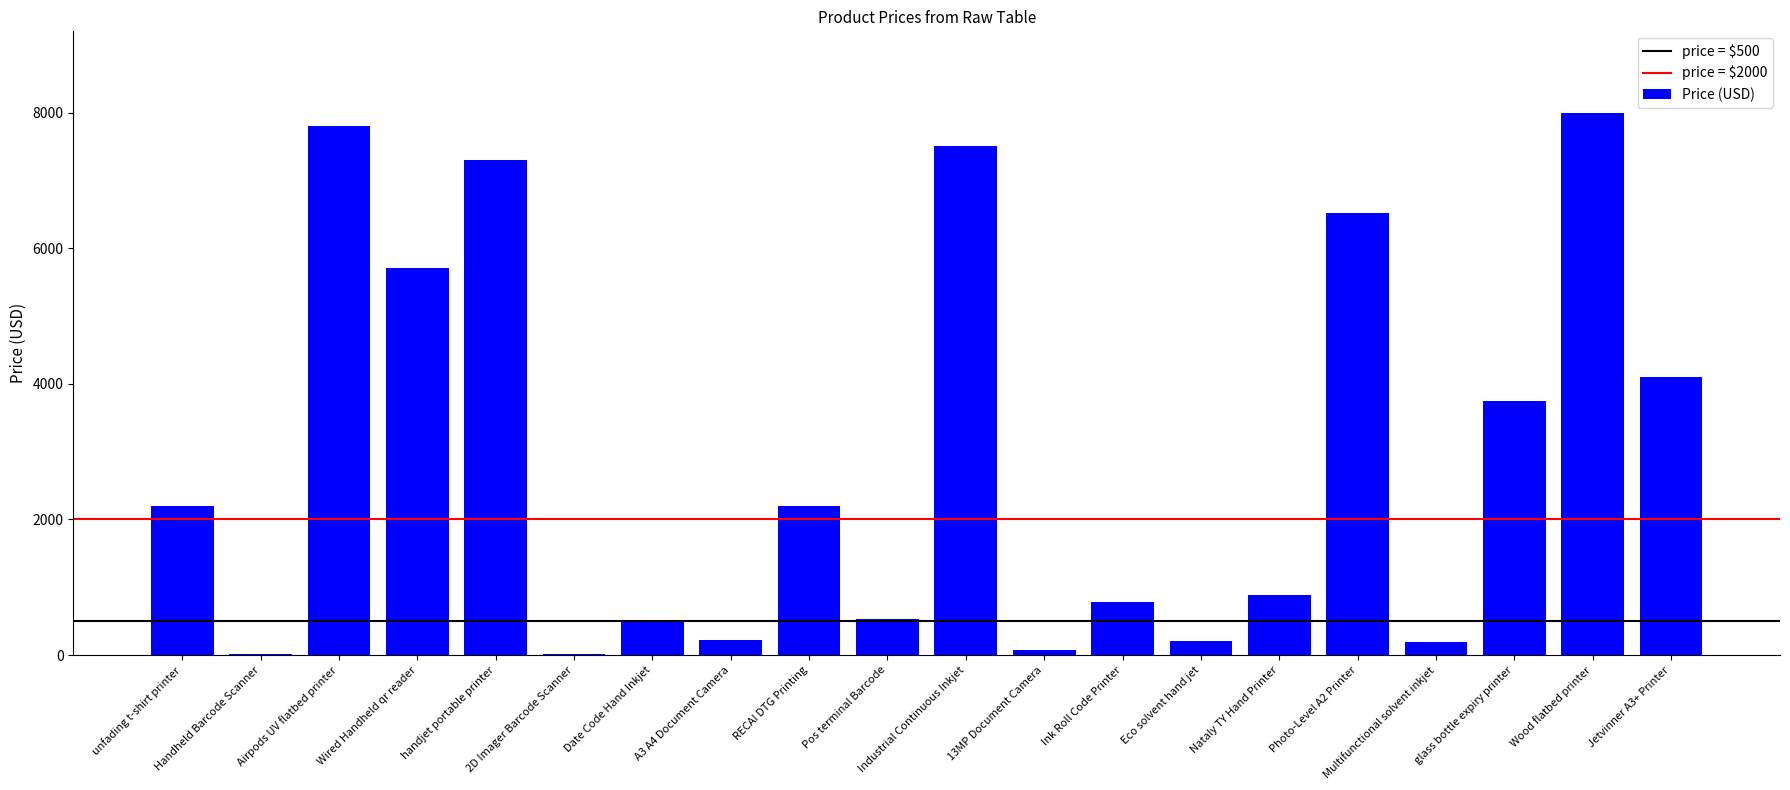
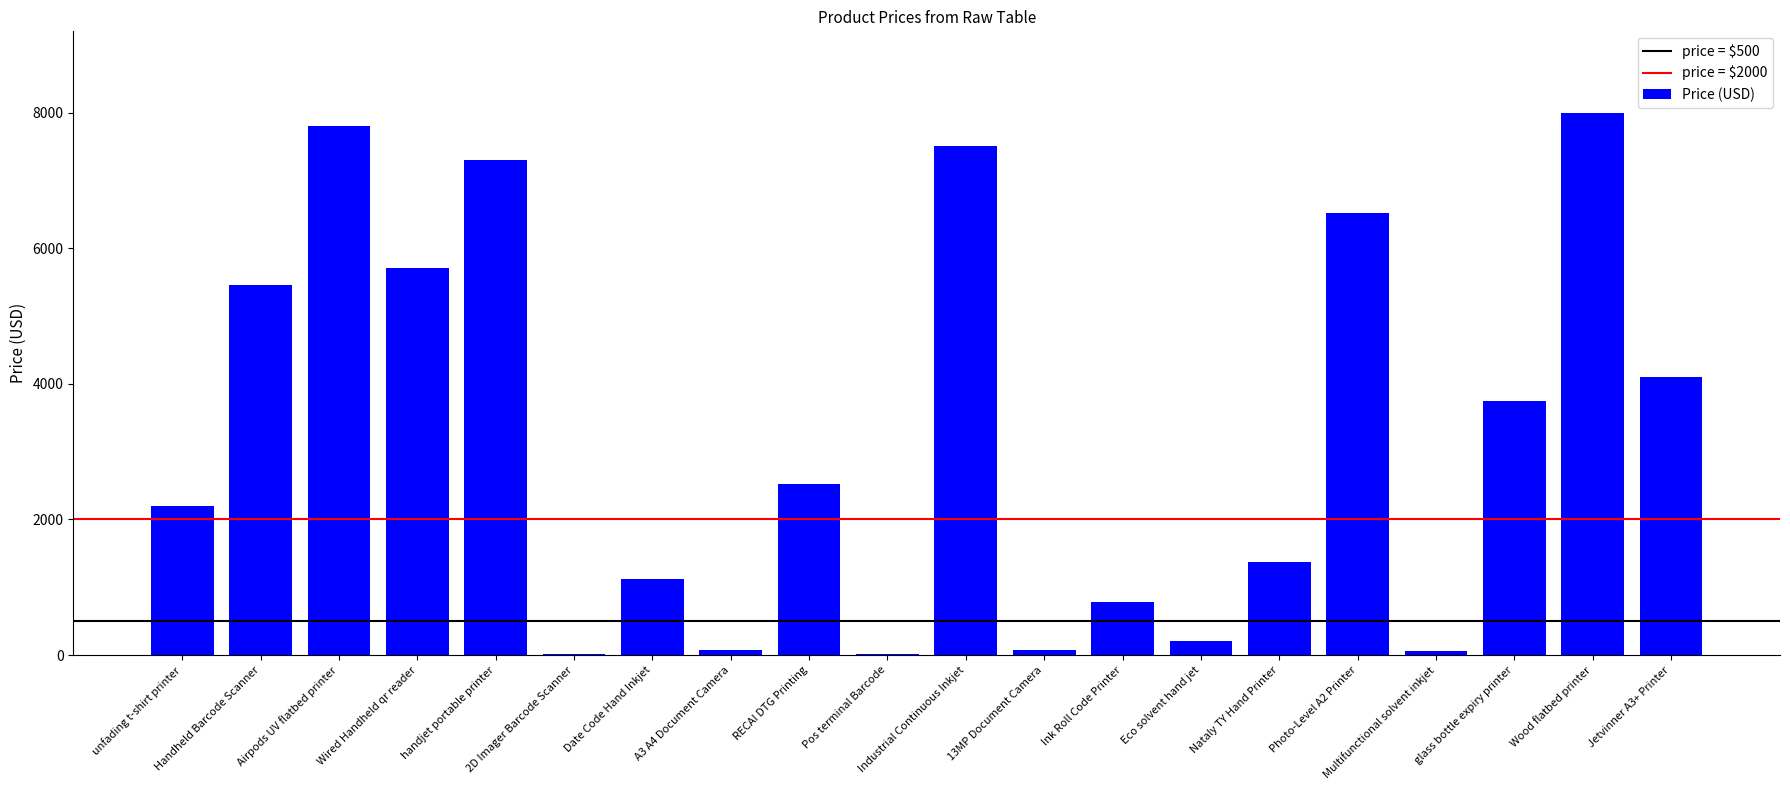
Handheld Barcode Scanner: 0 -> 5500
Date Code Hand Inkjet: 500 -> 1100
A3 A4 Document Camera: 200 -> 100
RECAI DTG Printing: 2200 -> 2500
Pos terminal Barcode: 500 -> 0
Nataly TY Hand Printer: 900 -> 1400
Multifunctional solvent inkjet: 200 -> 100
